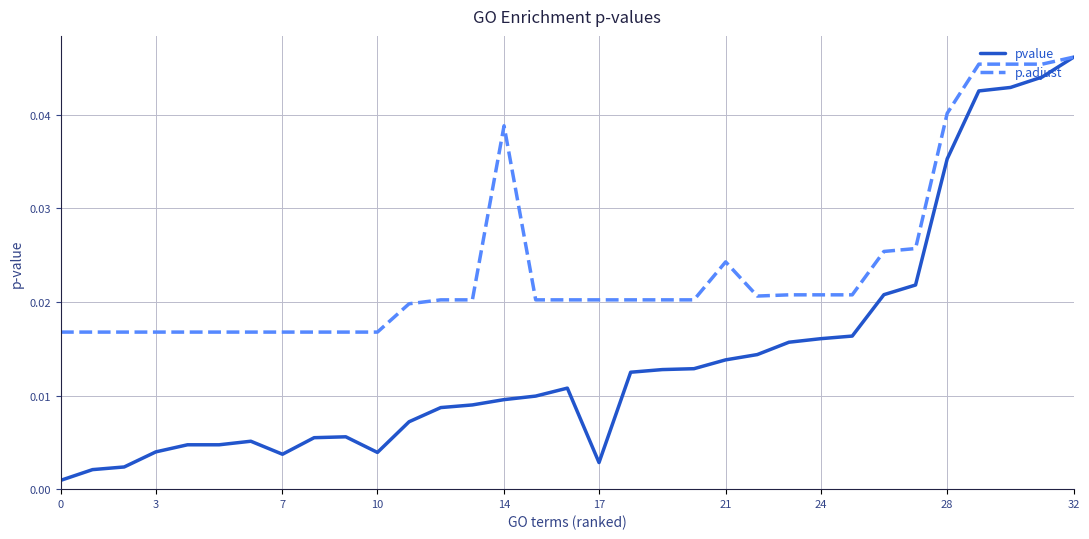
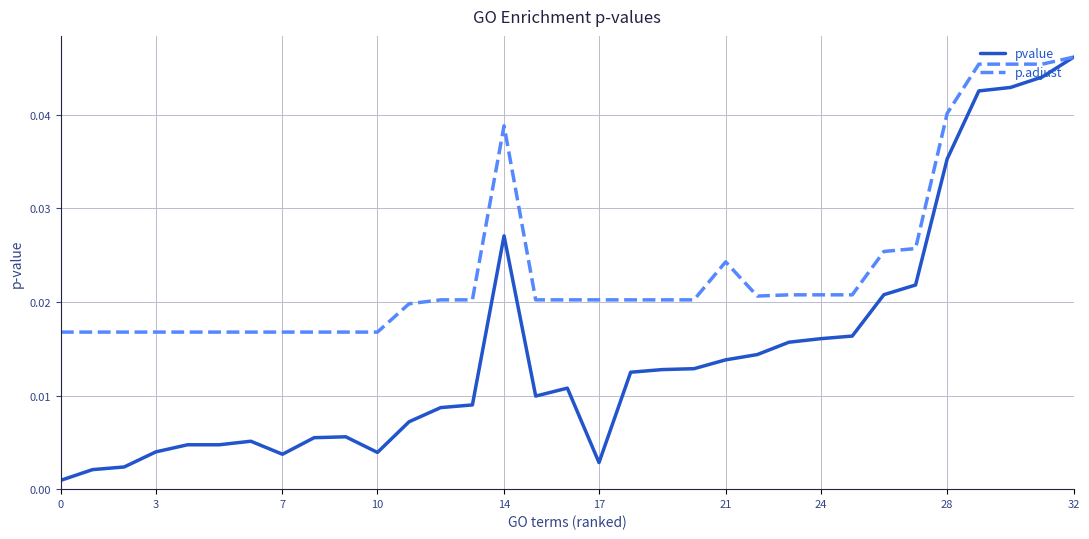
pvalue, 14: 0.010 -> 0.027
